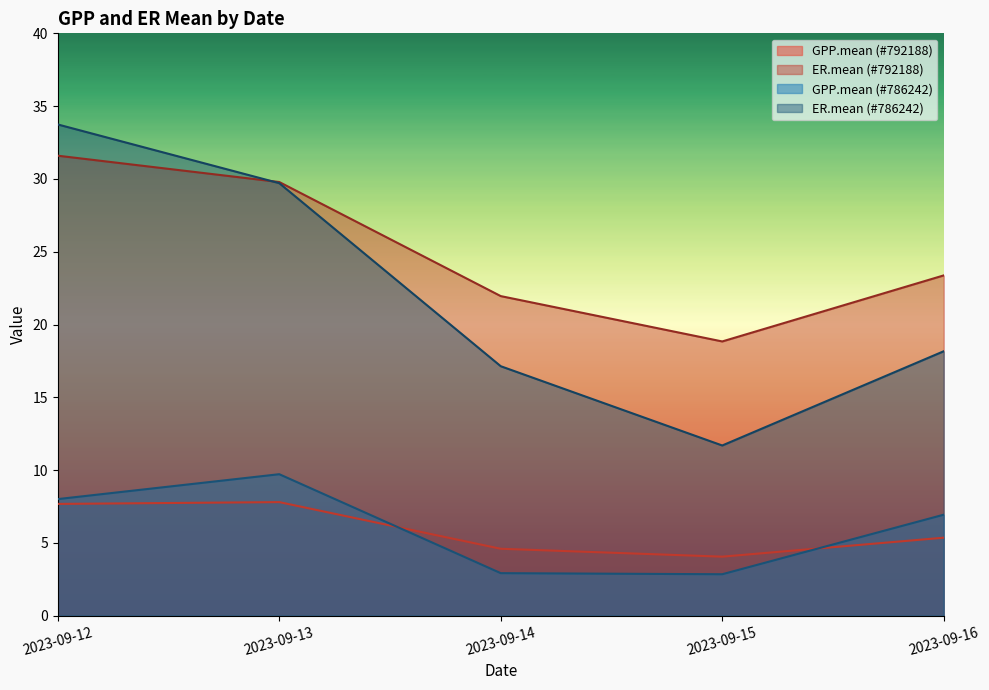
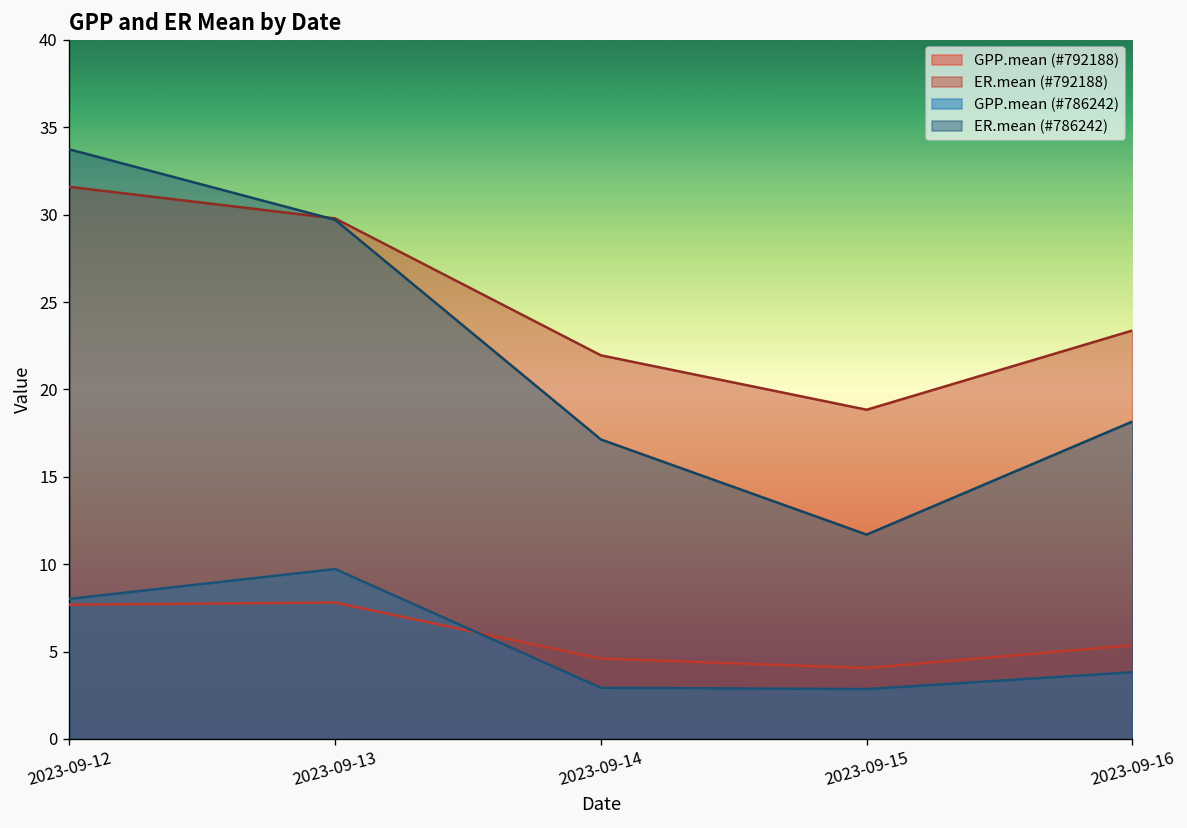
GPP.mean (#786242), 2023-09-16: 6.9 -> 3.8
